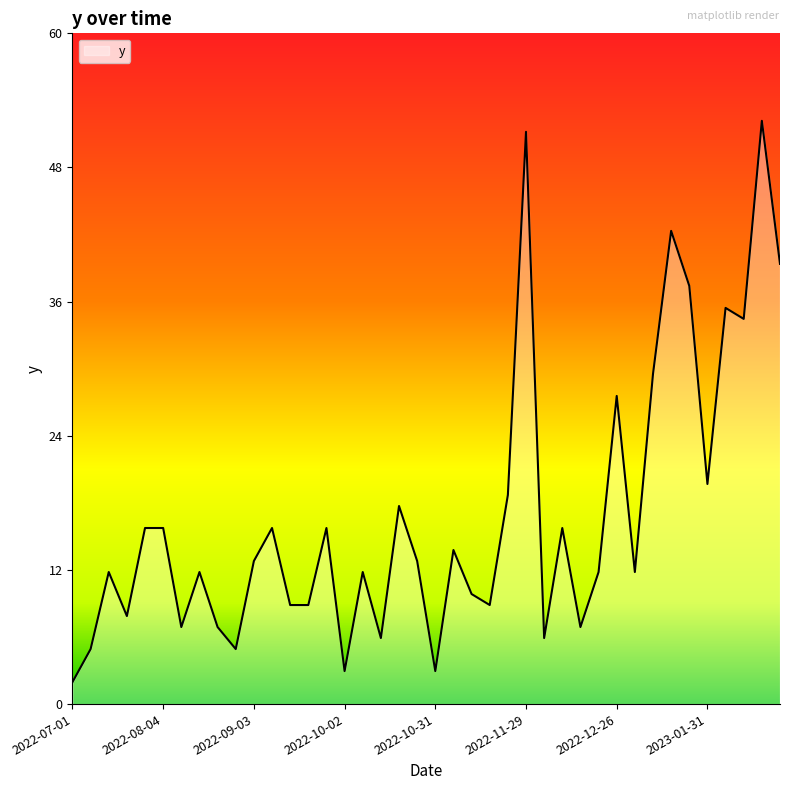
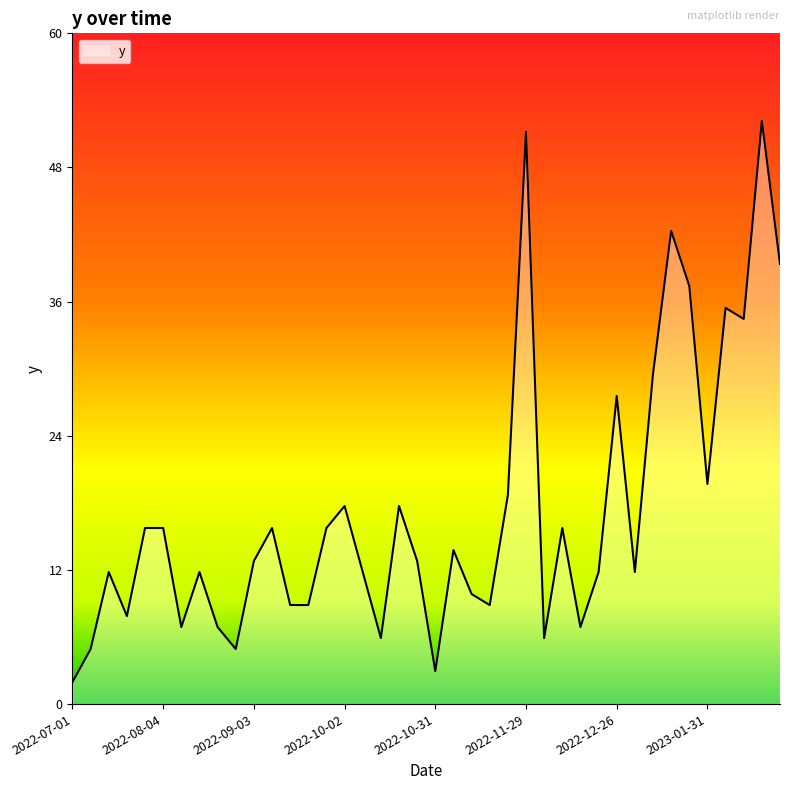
2022-10-02: 3 -> 18
